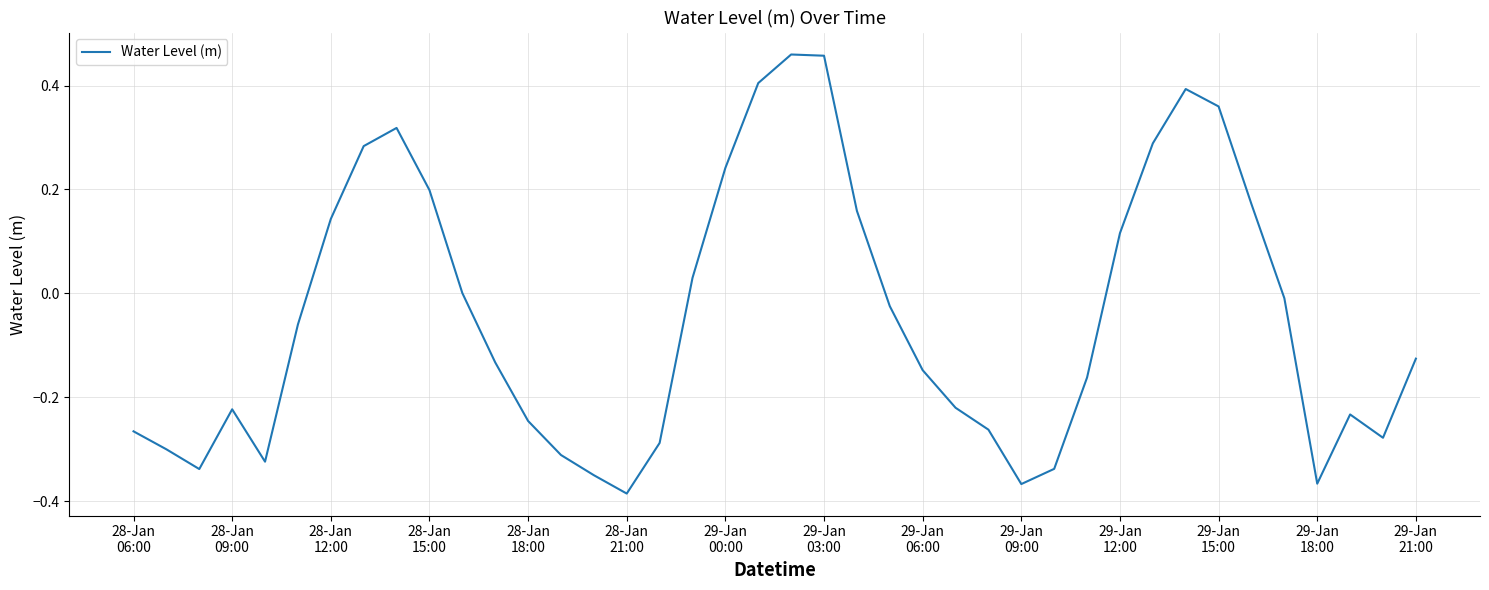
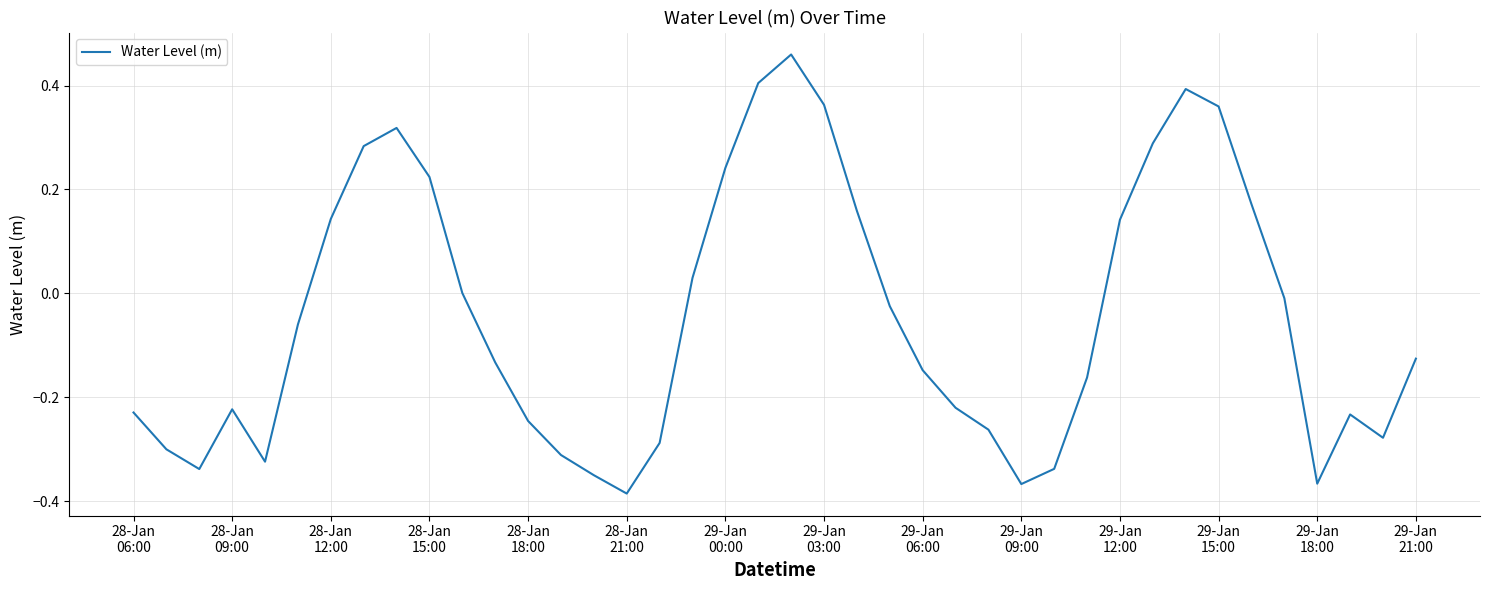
28-Jan 06:00: -0.27 -> -0.23
28-Jan 15:00: 0.20 -> 0.22
29-Jan 03:00: 0.46 -> 0.36
29-Jan 12:00: 0.12 -> 0.14
